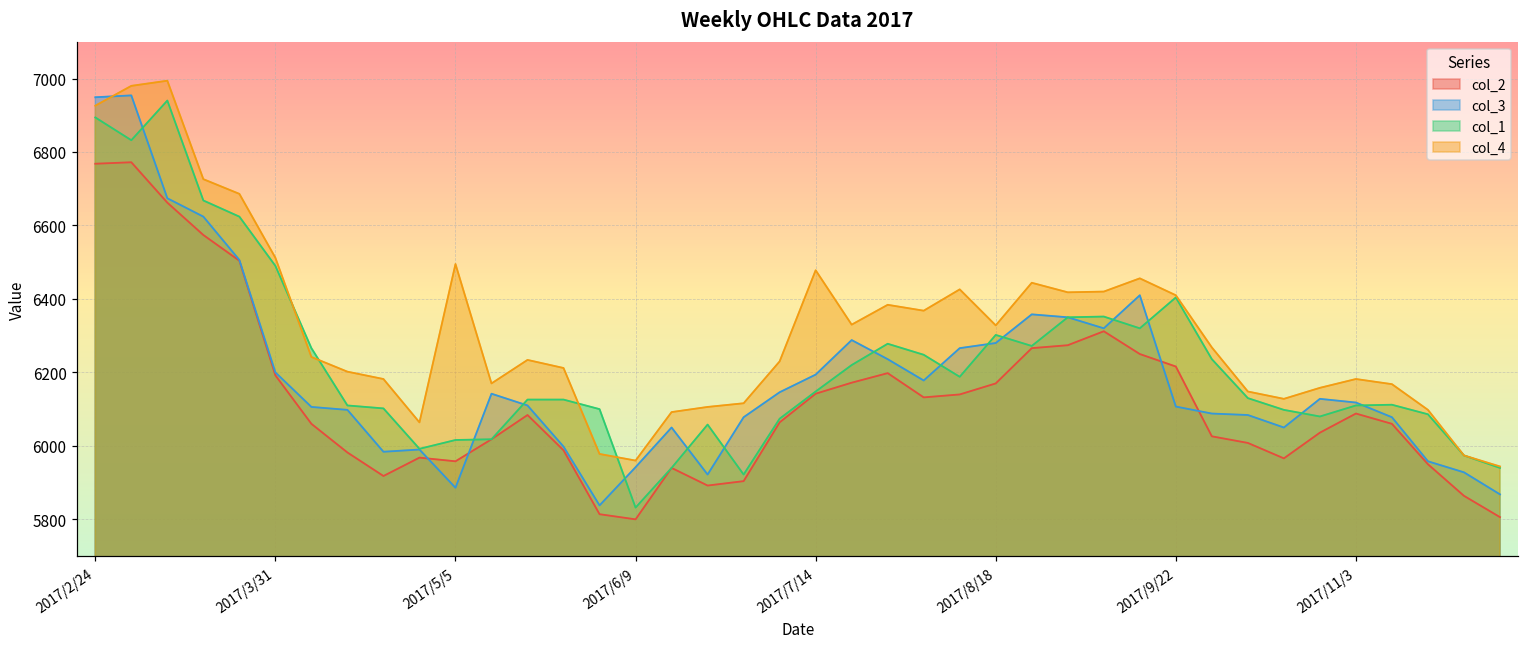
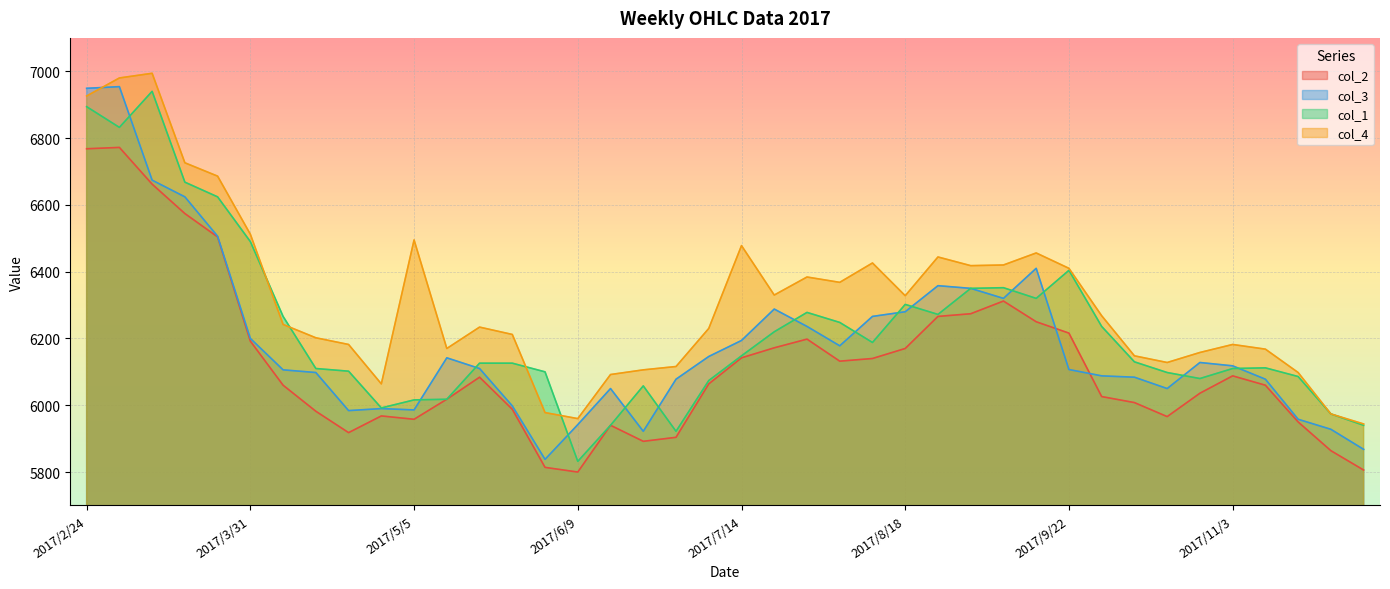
col_3, 2017/5/5: 5890 -> 5990
